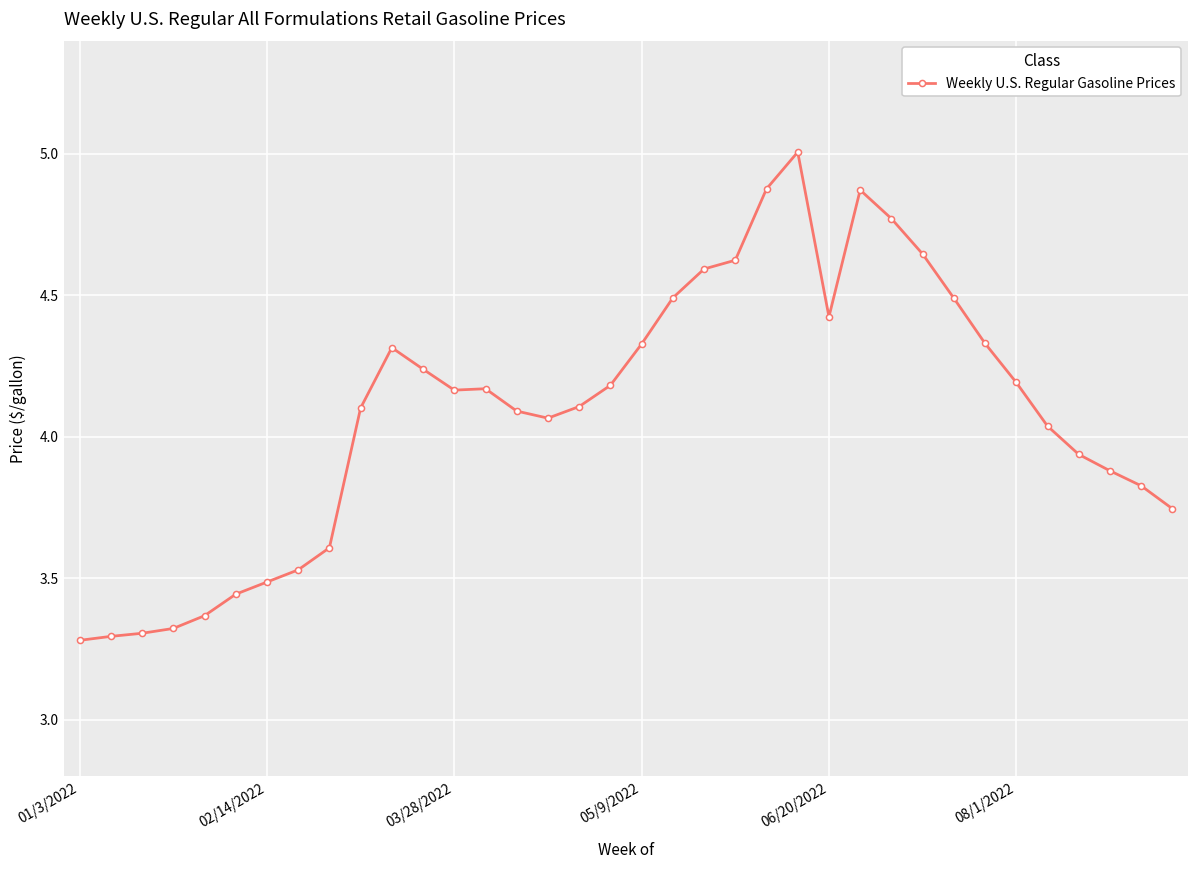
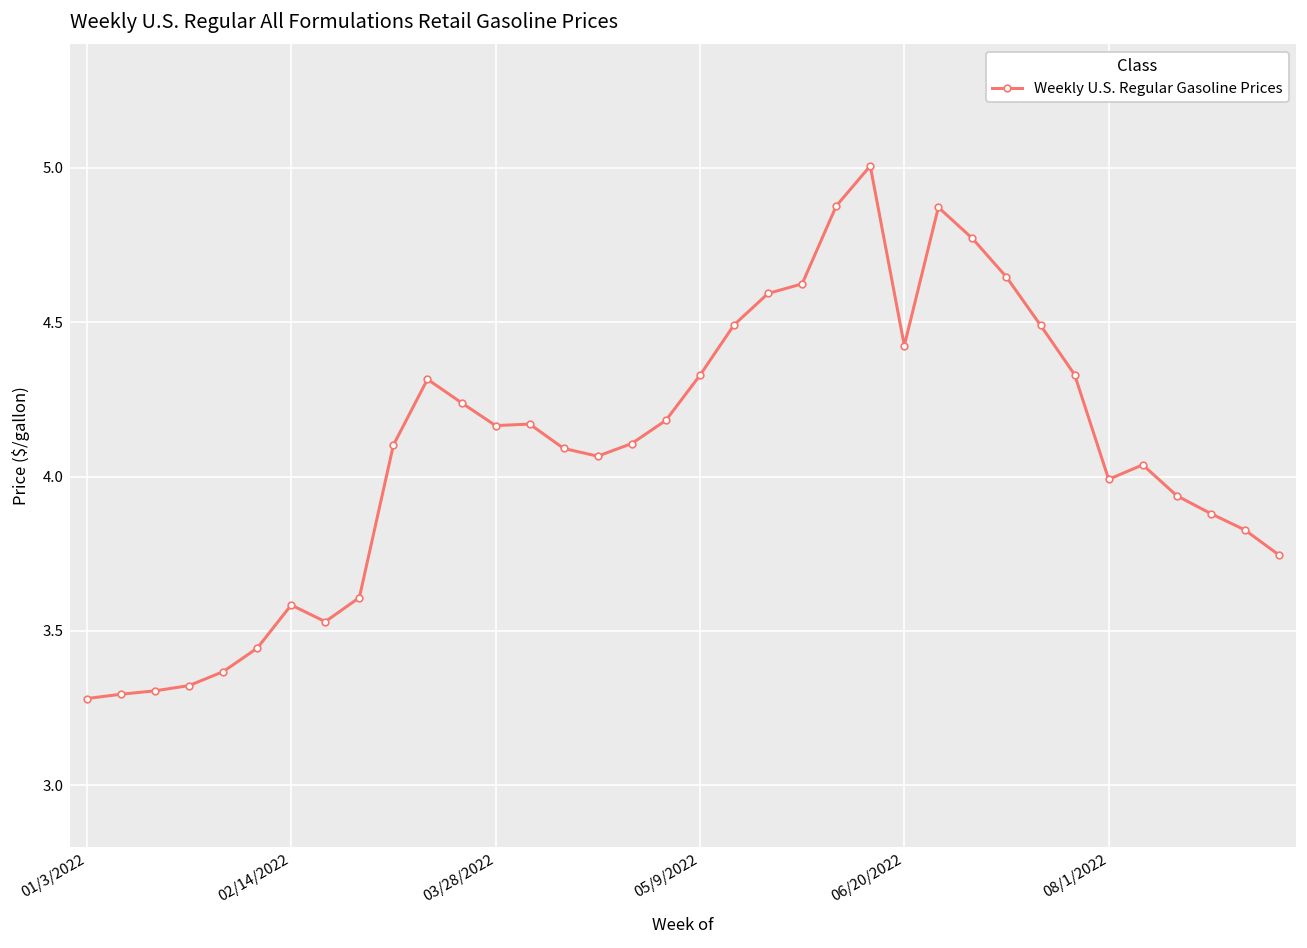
02/14/2022: 3.49 -> 3.58
08/1/2022: 4.19 -> 3.99
